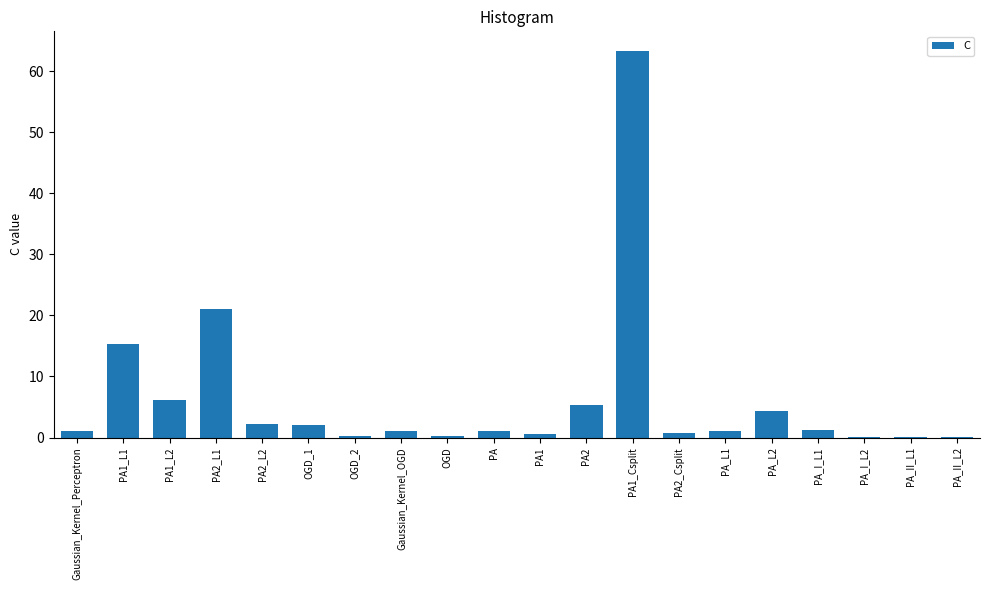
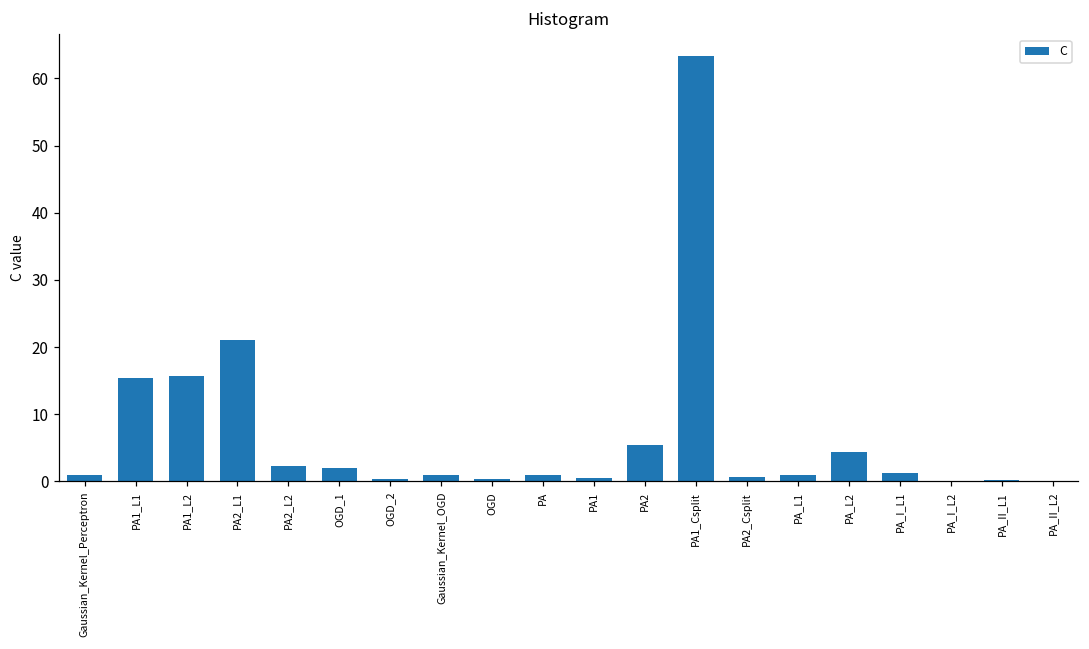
PA1_L2: 6 -> 16
